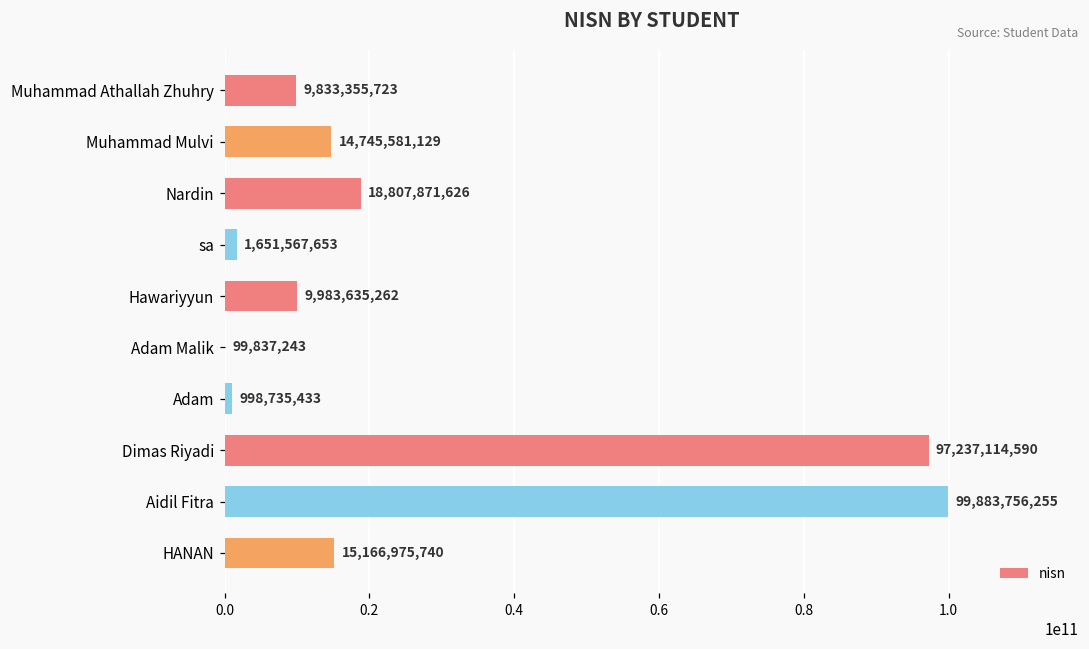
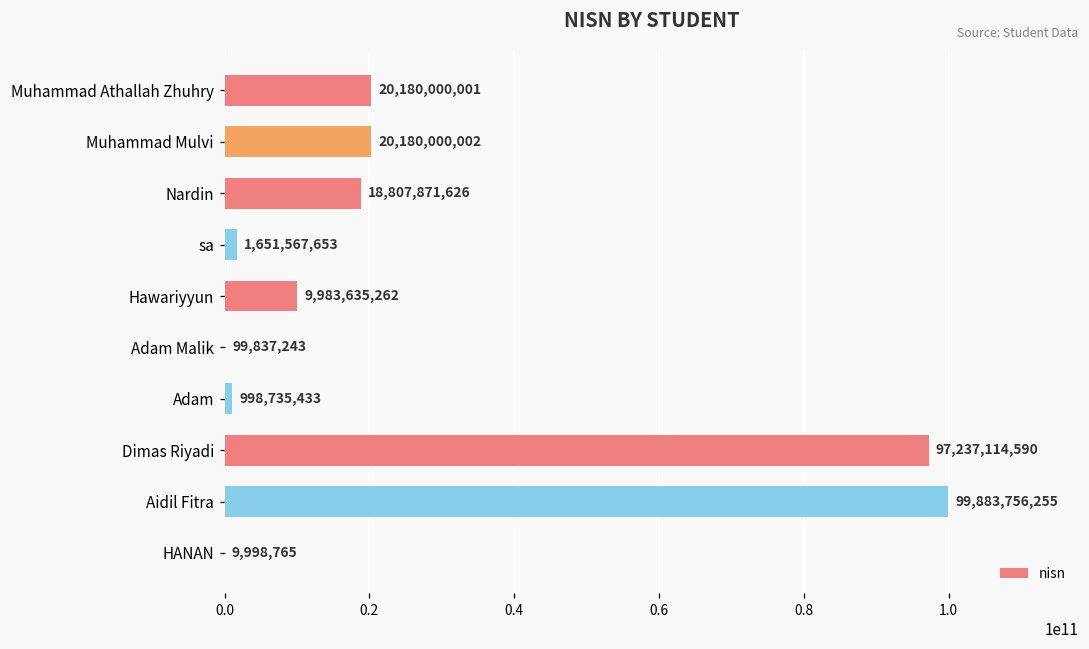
Muhammad Athallah Zhuhry: 9,833,355,723 -> 20,180,000,001
Muhammad Mulvi: 14,745,581,129 -> 20,180,000,002
HANAN: 15,166,975,740 -> 9,998,765
